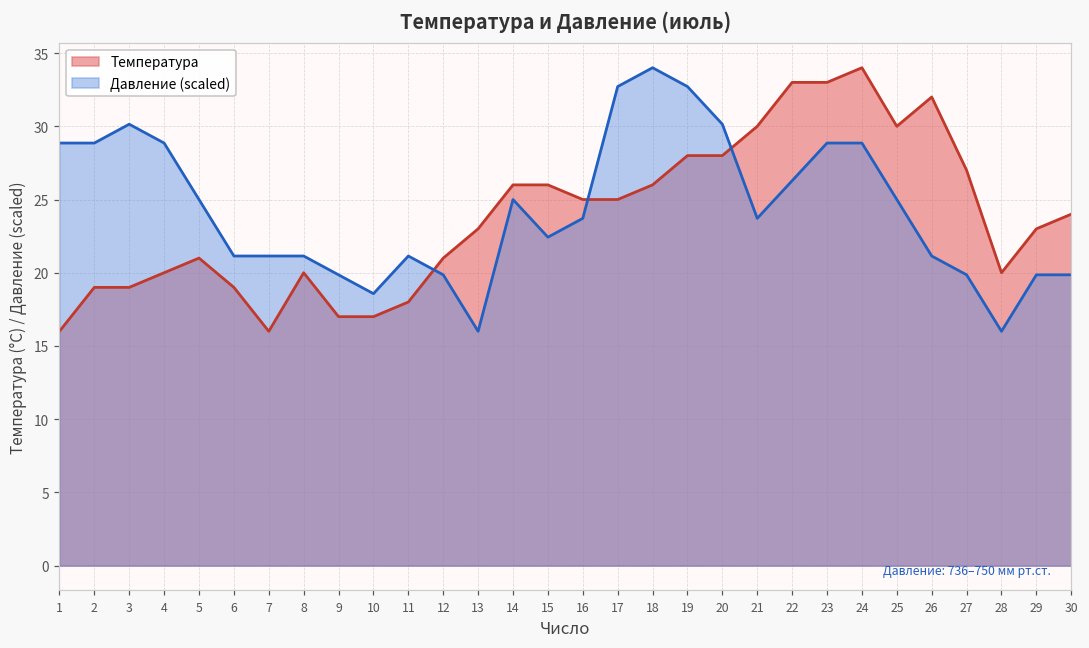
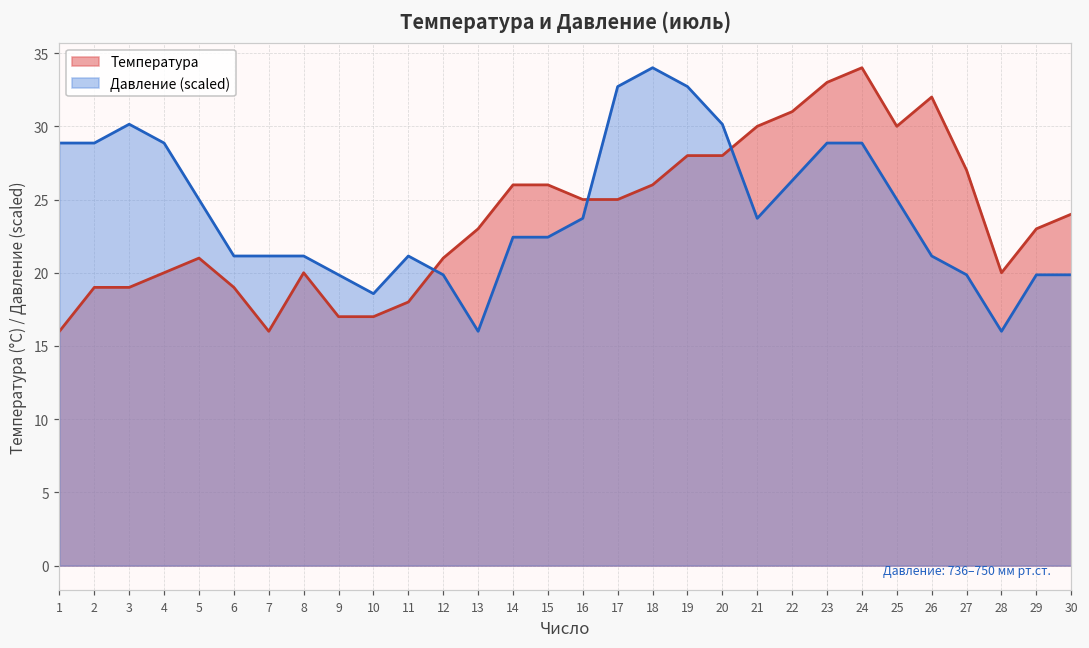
Давление (scaled), 14: 25.0 -> 22.4
Температура, 22: 33 -> 31
